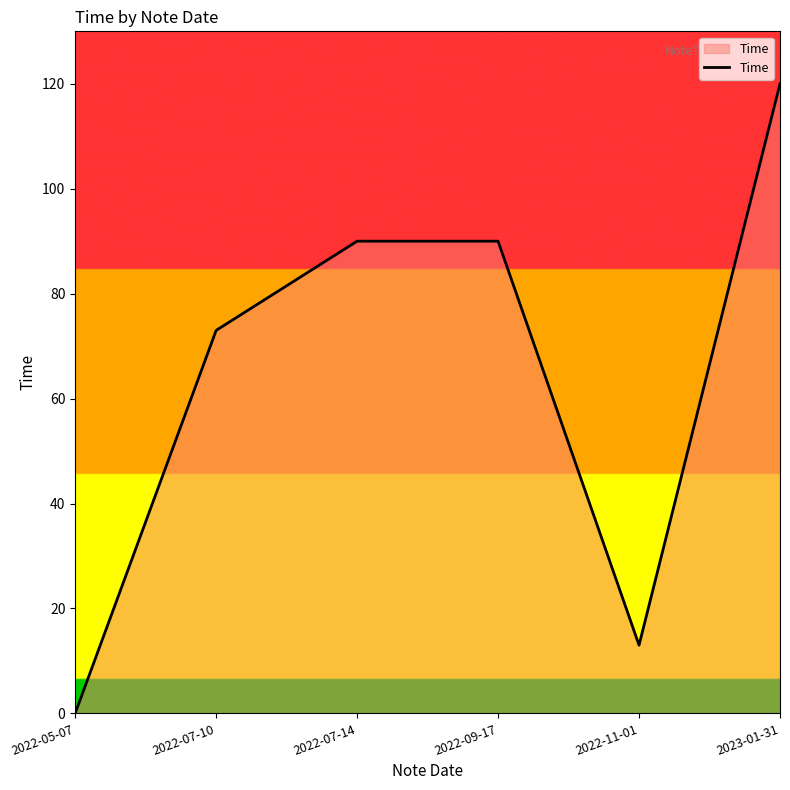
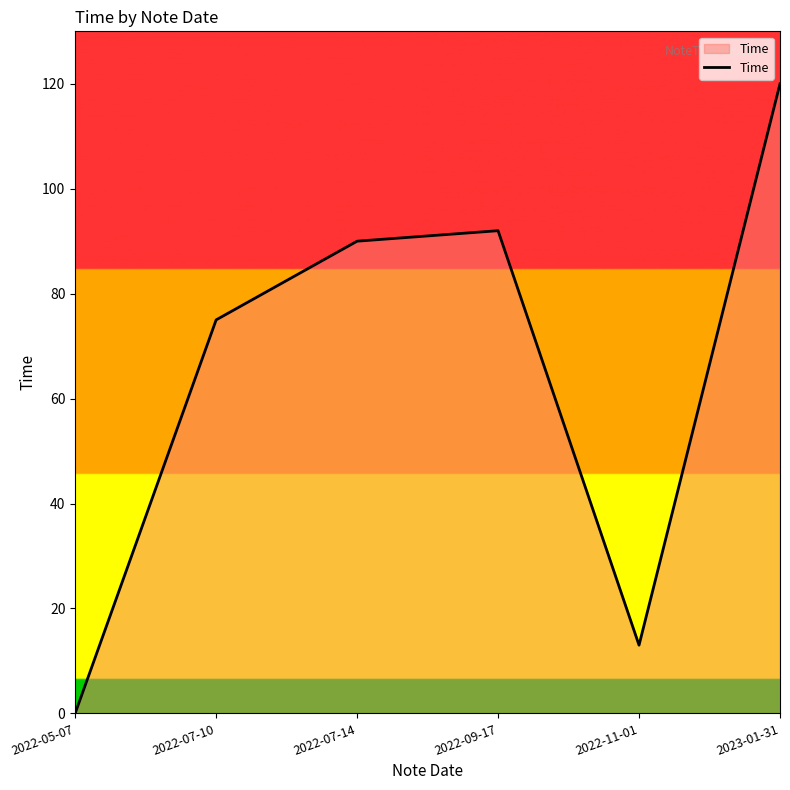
2022-07-10: 73 -> 75
2022-09-17: 90 -> 92
